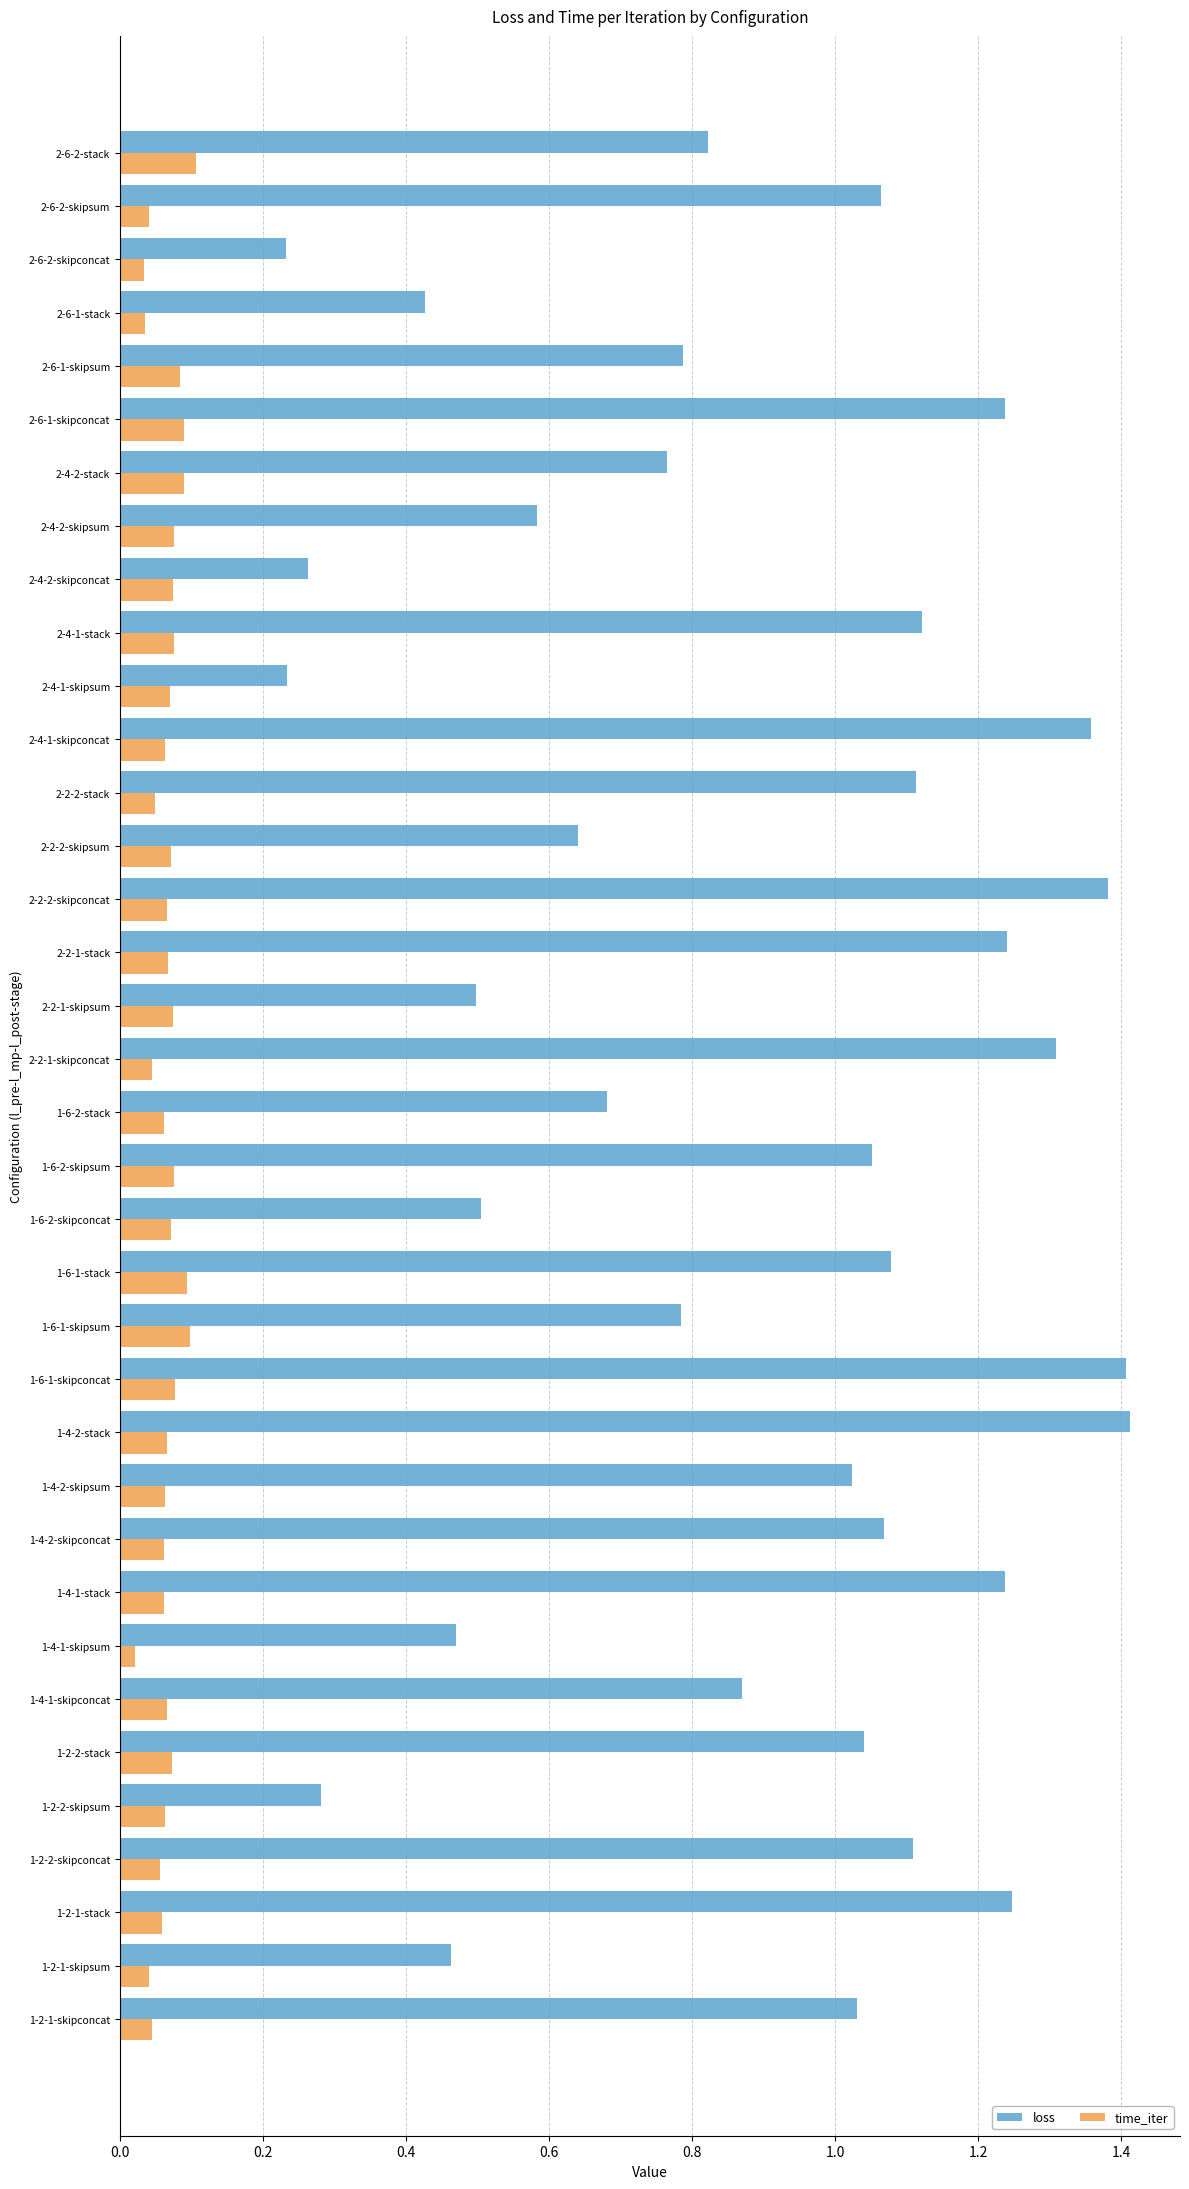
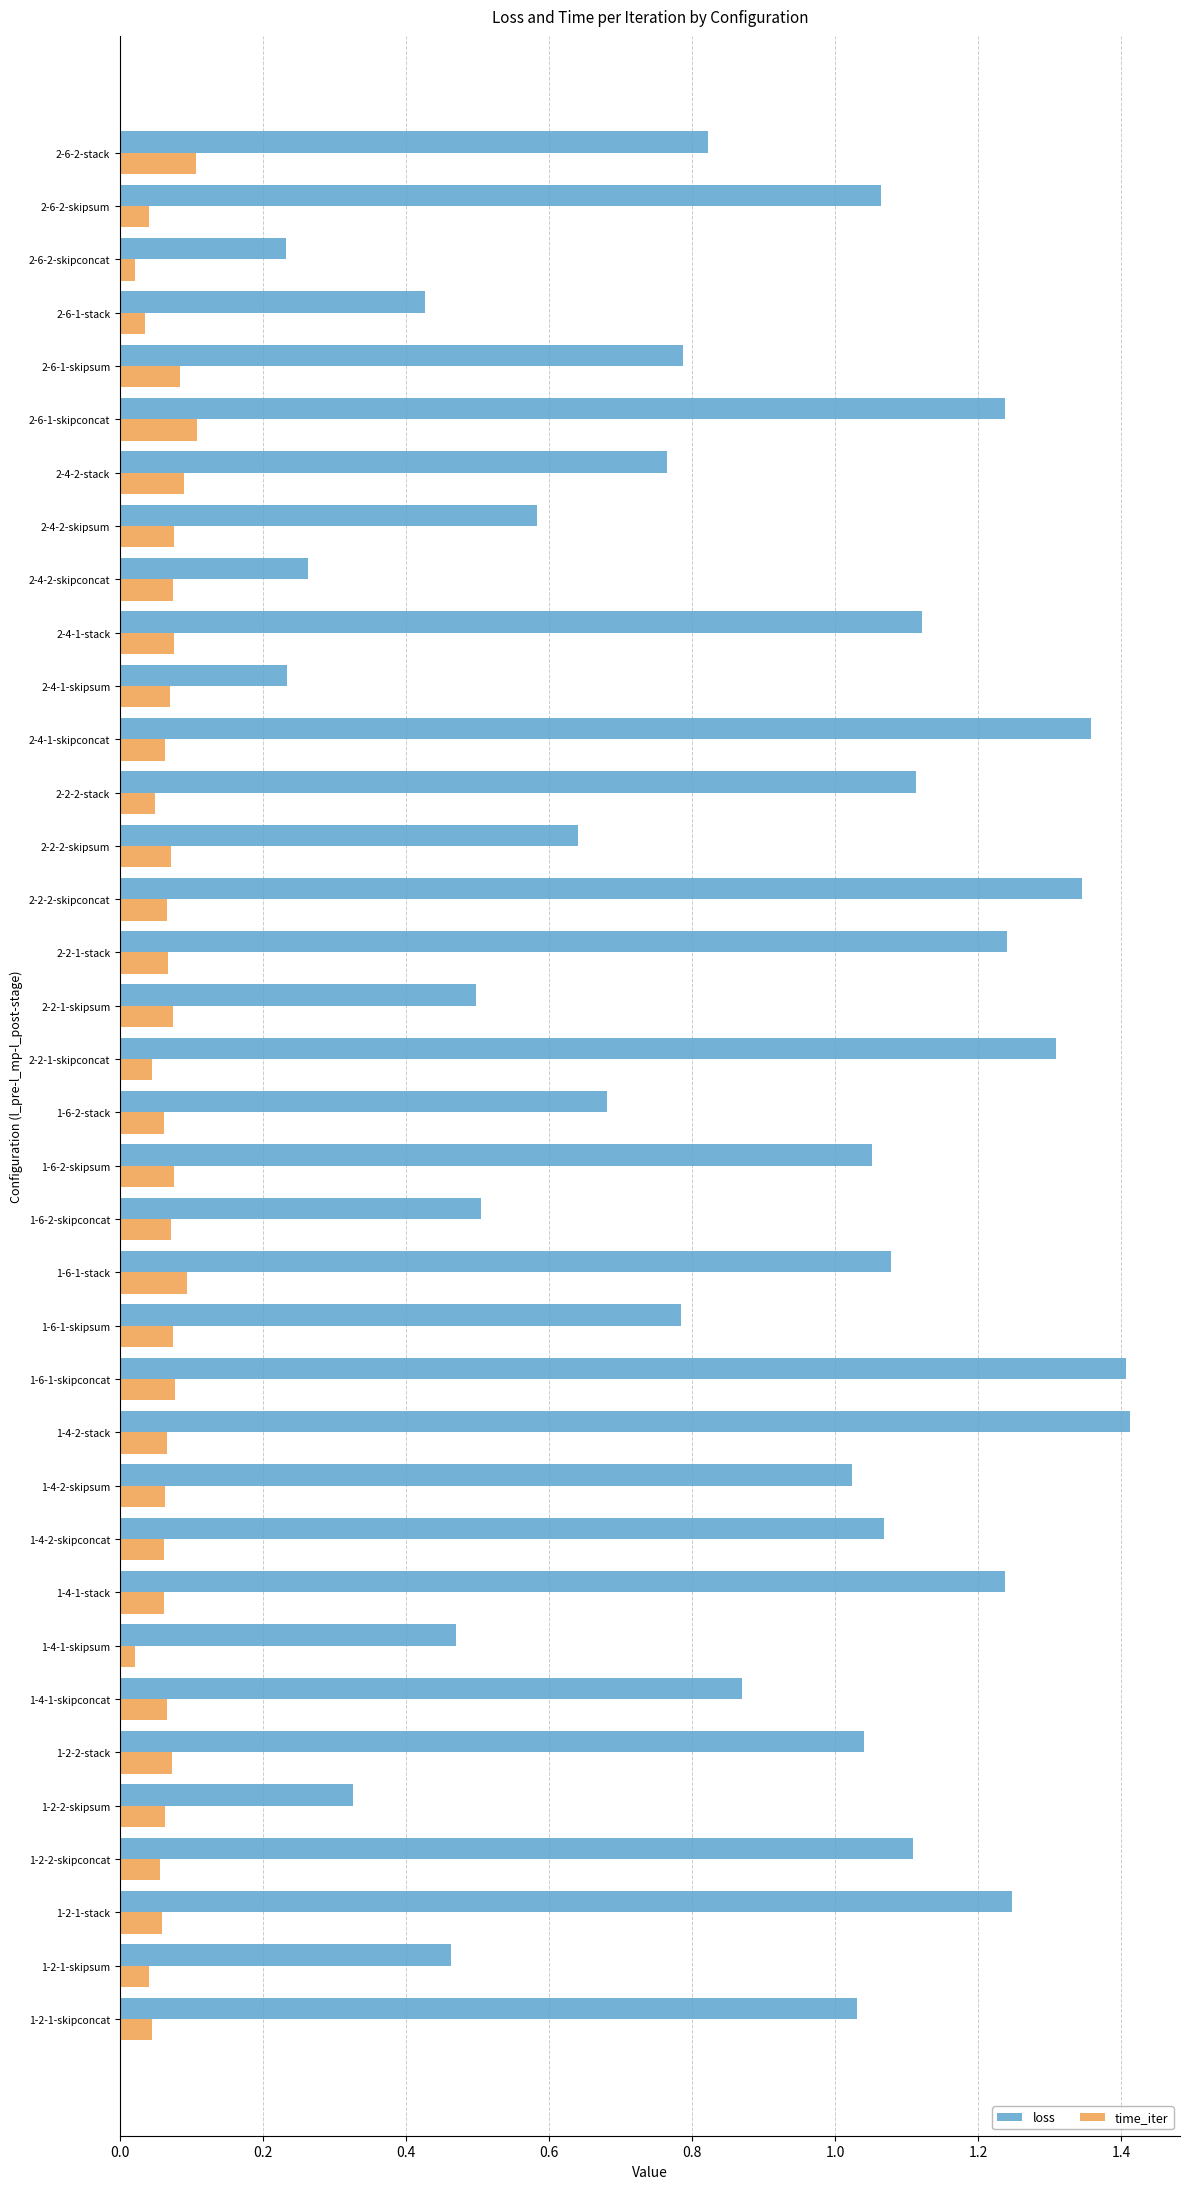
time_iter, 2-6-2-skipconcat: 0.03 -> 0.02
time_iter, 2-6-1-skipconcat: 0.09 -> 0.11
loss, 2-2-2-skipconcat: 1.38 -> 1.35
time_iter, 1-6-1-skipsum: 0.10 -> 0.07
loss, 1-2-2-skipsum: 0.28 -> 0.33
